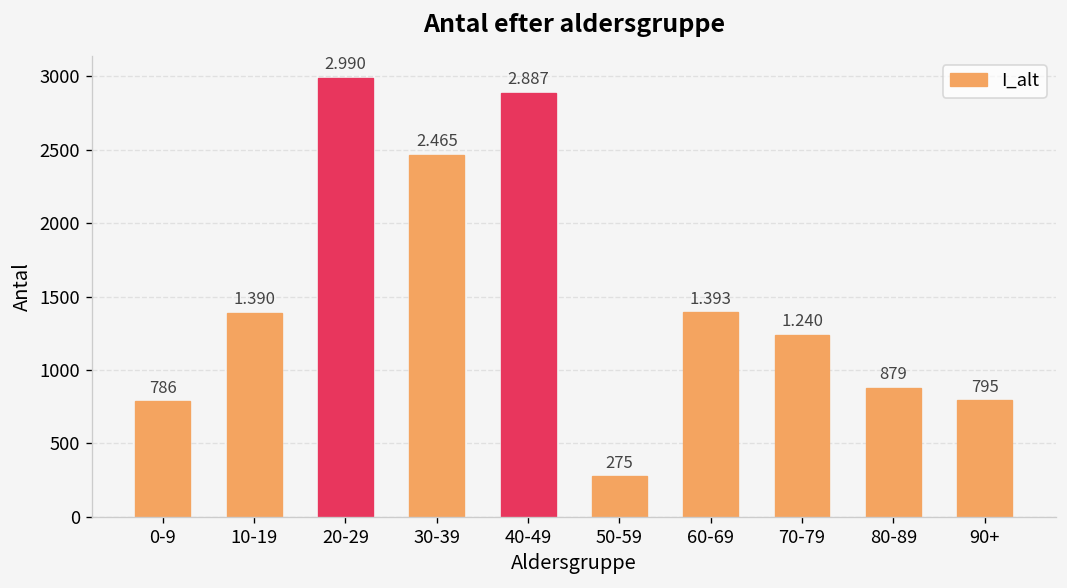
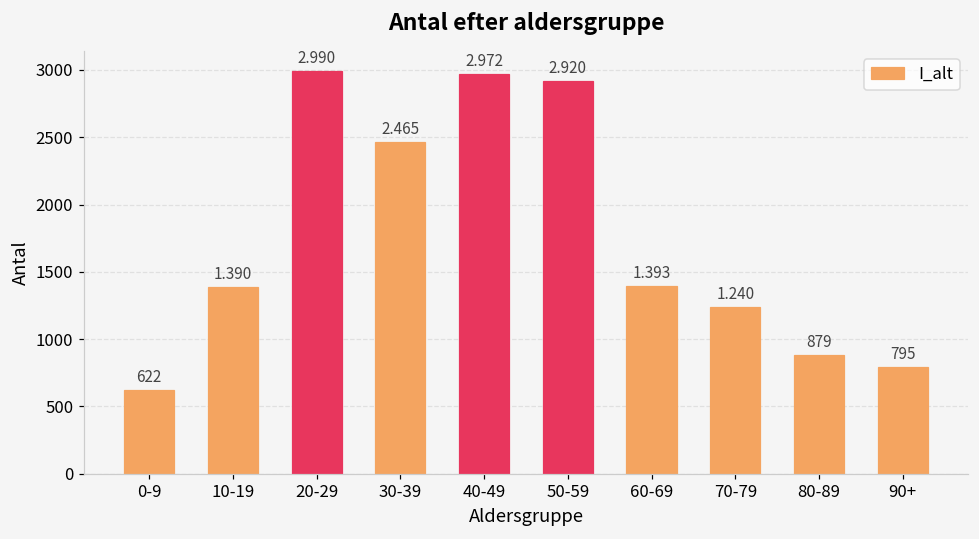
0-9: 786 -> 622
40-49: 2.887 -> 2.972
50-59: 275 -> 2.920
